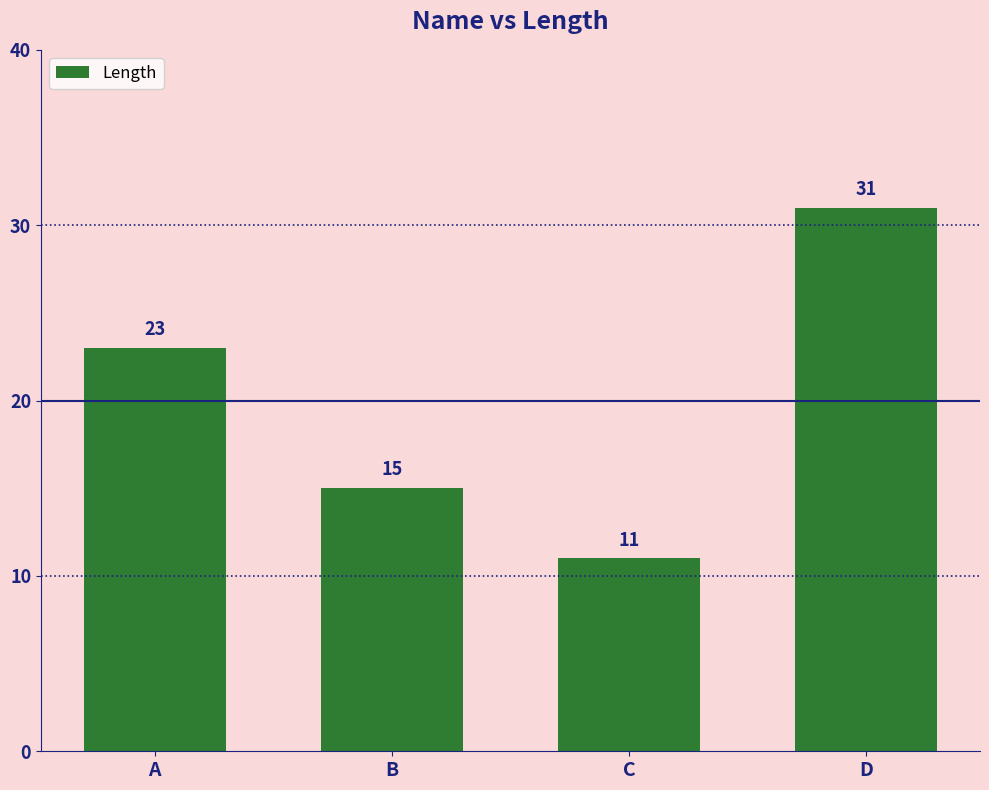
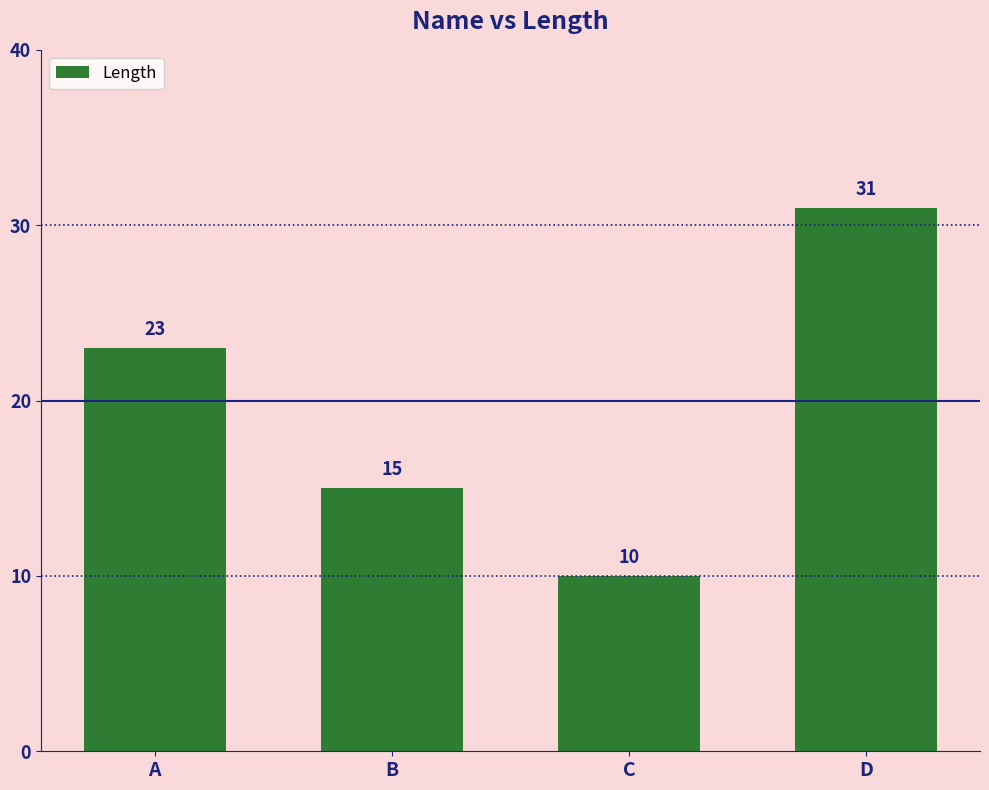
C: 11 -> 10
